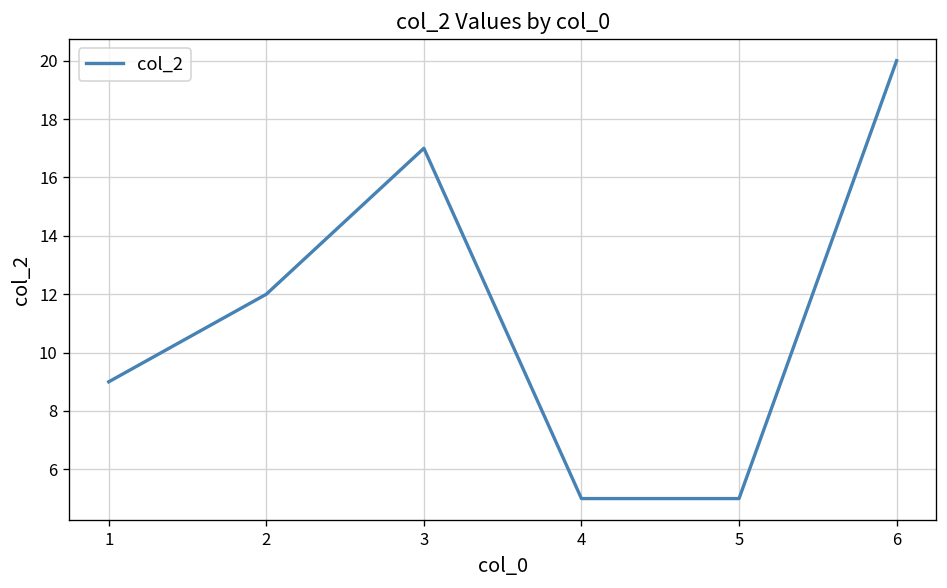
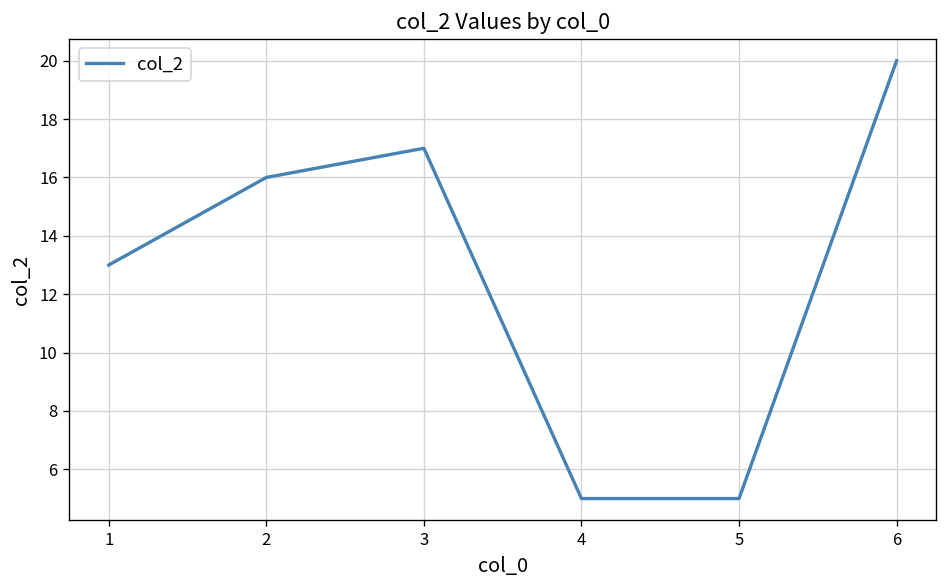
1: 9 -> 13
2: 12 -> 16
